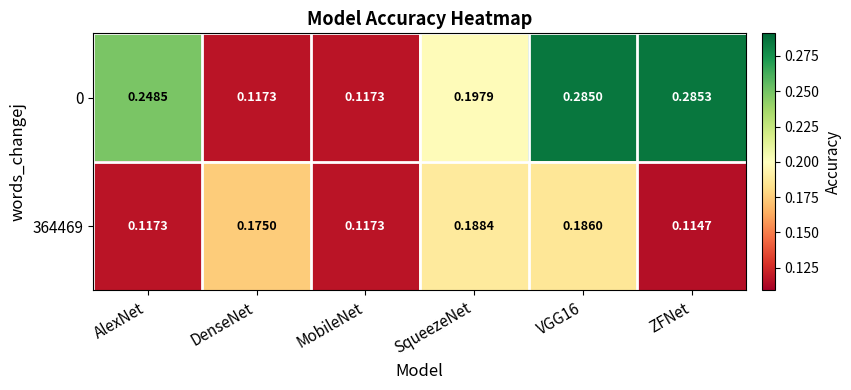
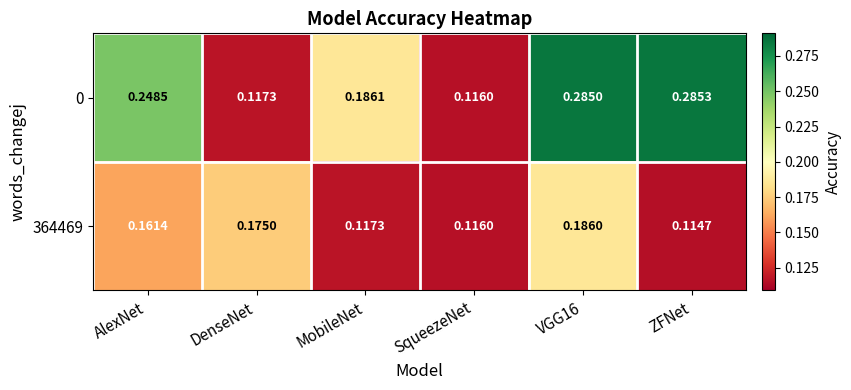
0, MobileNet: 0.1173 -> 0.1861
0, SqueezeNet: 0.1979 -> 0.1160
364469, AlexNet: 0.1173 -> 0.1614
364469, SqueezeNet: 0.1884 -> 0.1160
